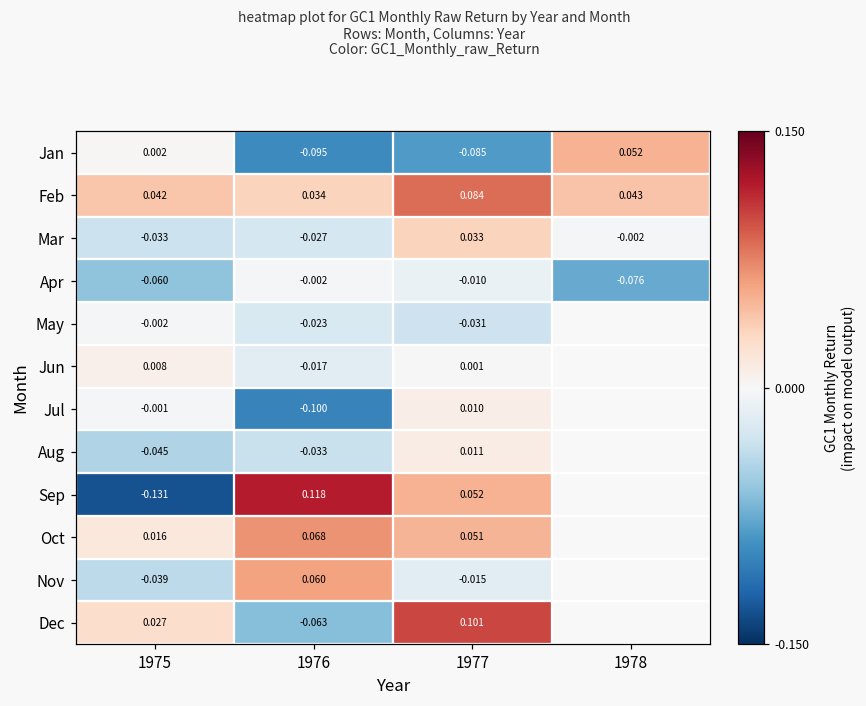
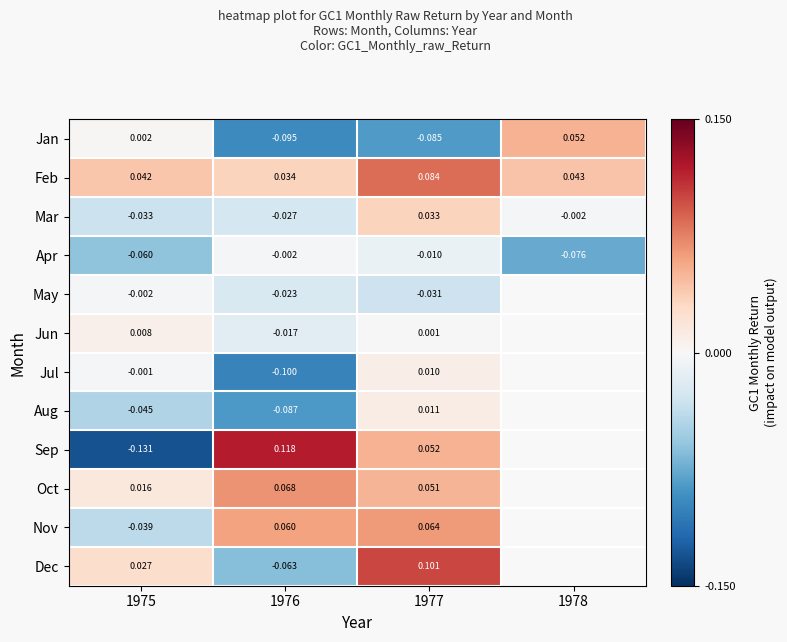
Aug, 1976: -0.033 -> -0.087
Nov, 1977: -0.015 -> 0.064
